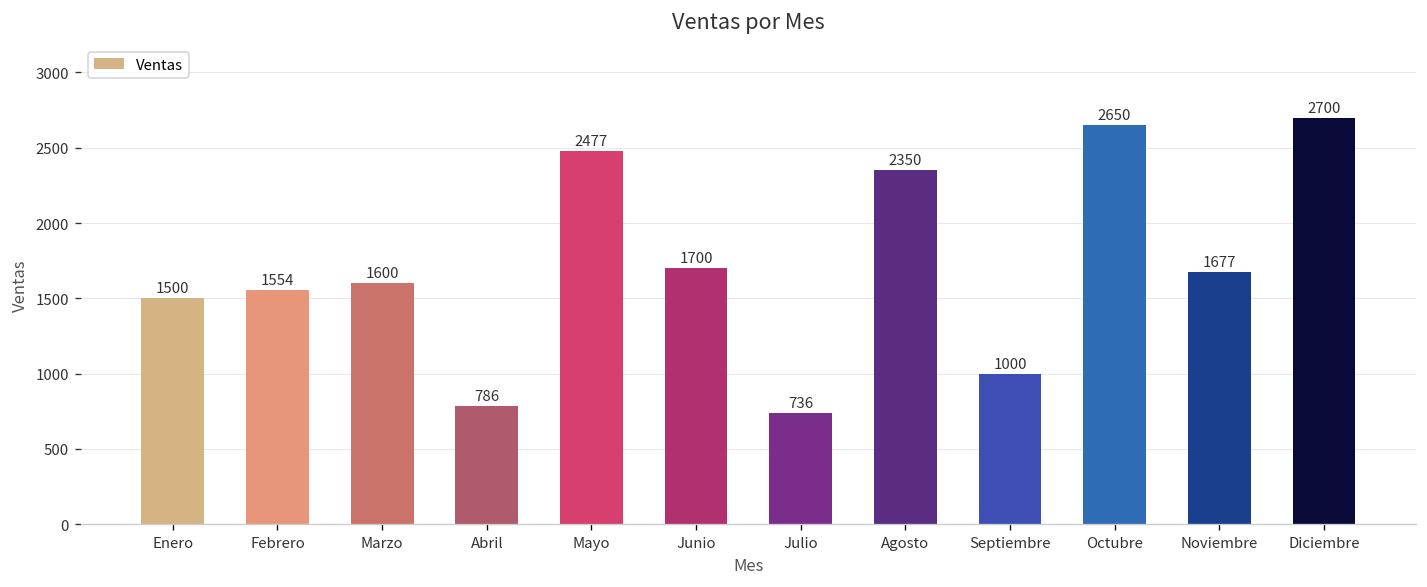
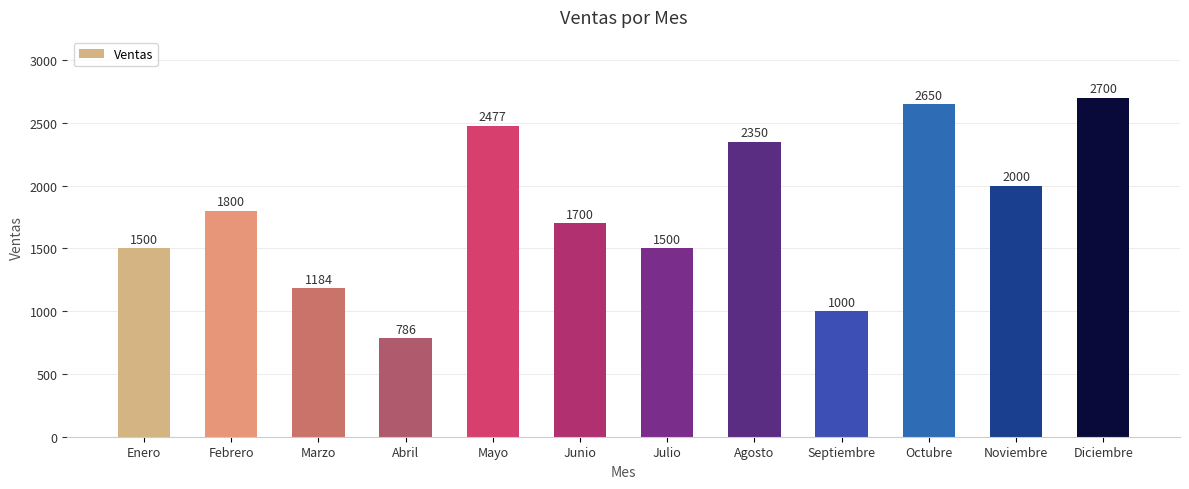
Febrero: 1554 -> 1800
Marzo: 1600 -> 1184
Julio: 736 -> 1500
Noviembre: 1677 -> 2000
